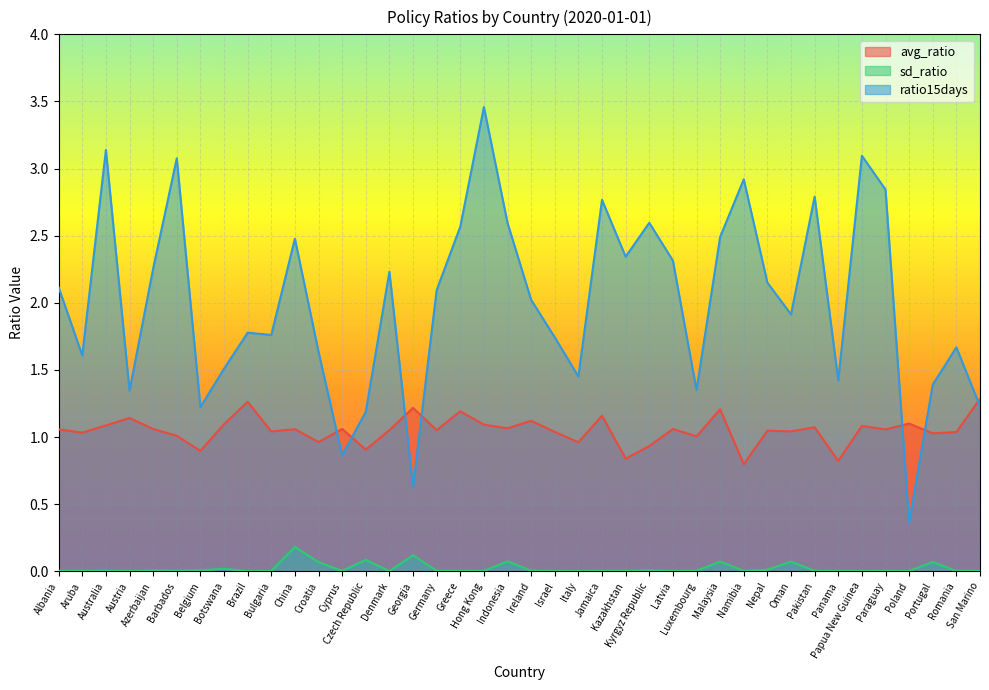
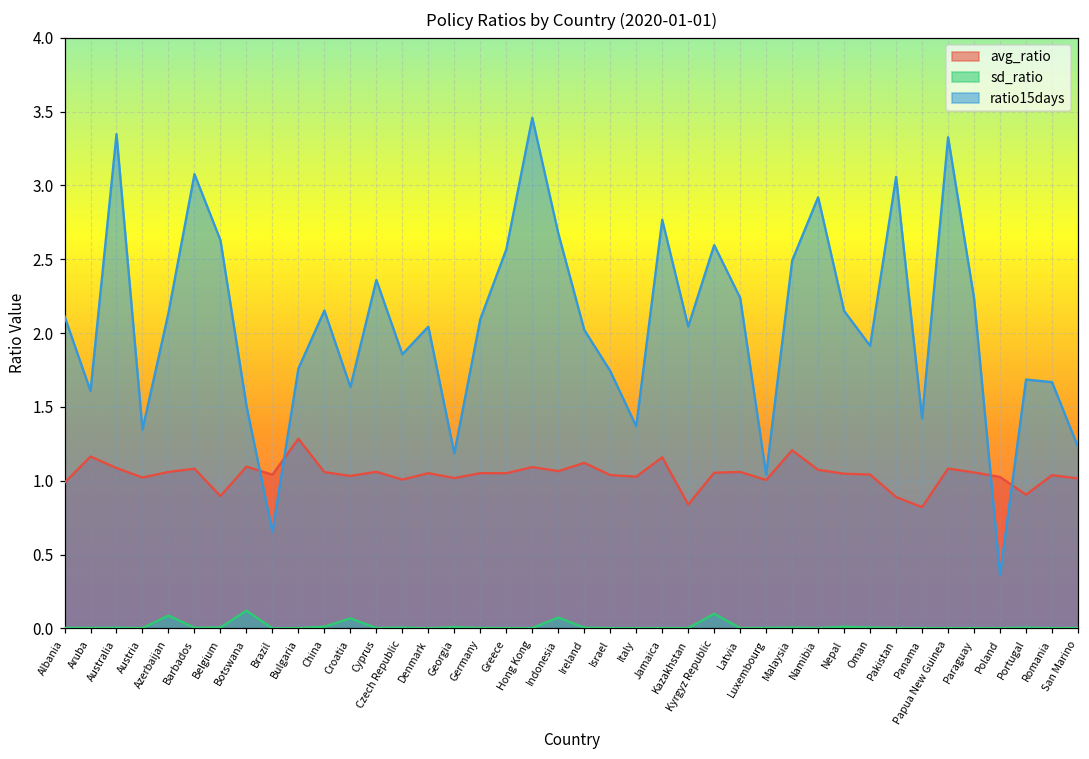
avg_ratio, Albania: 1.06 -> 0.99
avg_ratio, Aruba: 1.03 -> 1.16
ratio15days, Australia: 3.14 -> 3.35
avg_ratio, Austria: 1.14 -> 1.02
sd_ratio, Azerbaijan: 0.01 -> 0.09
ratio15days, Azerbaijan: 2.26 -> 2.14
avg_ratio, Barbados: 1.01 -> 1.08
ratio15days, Belgium: 1.22 -> 2.63
sd_ratio, Botswana: 0.02 -> 0.12
avg_ratio, Brazil: 1.26 -> 1.04
ratio15days, Brazil: 1.78 -> 0.65
avg_ratio, Bulgaria: 1.04 -> 1.28
sd_ratio, China: 0.18 -> 0.01
ratio15days, China: 2.48 -> 2.15
avg_ratio, Croatia: 0.96 -> 1.03
ratio15days, Cyprus: 0.86 -> 2.36
avg_ratio, Czech Republic: 0.91 -> 1.01
sd_ratio, Czech Republic: 0.09 -> 0.01
ratio15days, Czech Republic: 1.19 -> 1.86
ratio15days, Denmark: 2.23 -> 2.04
avg_ratio, Georgia: 1.22 -> 1.02
sd_ratio, Georgia: 0.12 -> 0.01
ratio15days, Georgia: 0.63 -> 1.19
avg_ratio, Greece: 1.19 -> 1.05
ratio15days, Indonesia: 2.60 -> 2.68
avg_ratio, Italy: 0.96 -> 1.03
ratio15days, Italy: 1.45 -> 1.37
ratio15days, Kazakhstan: 2.34 -> 2.04
avg_ratio, Kyrgyz Republic: 0.93 -> 1.05
sd_ratio, Kyrgyz Republic: 0.01 -> 0.10
ratio15days, Latvia: 2.31 -> 2.24
ratio15days, Luxembourg: 1.35 -> 1.04
sd_ratio, Malaysia: 0.07 -> 0.01
avg_ratio, Namibia: 0.80 -> 1.07
sd_ratio, Oman: 0.07 -> 0.01
avg_ratio, Pakistan: 1.07 -> 0.89
ratio15days, Pakistan: 2.79 -> 3.06
ratio15days, Papua New Guinea: 3.10 -> 3.33
ratio15days, Paraguay: 2.84 -> 2.24
avg_ratio, Poland: 1.10 -> 1.03
avg_ratio, Portugal: 1.03 -> 0.91
sd_ratio, Portugal: 0.07 -> 0.01
ratio15days, Portugal: 1.39 -> 1.69
avg_ratio, San Marino: 1.28 -> 1.02
